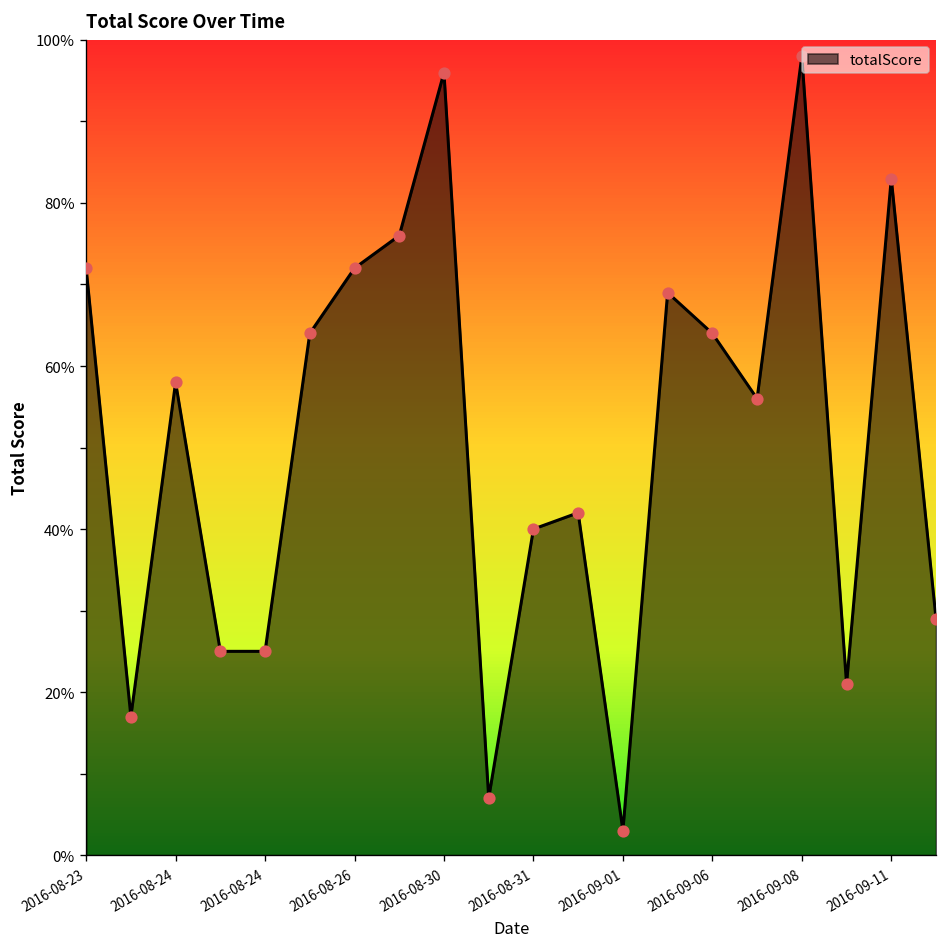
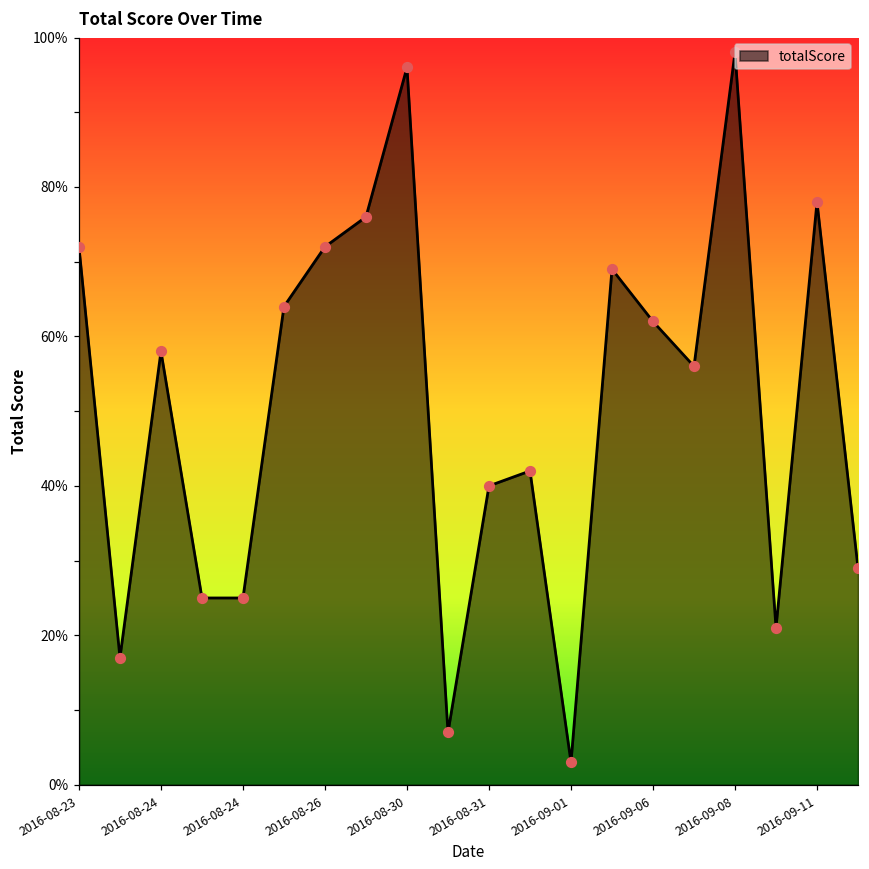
2016-09-06: 64% -> 62%
2016-09-11: 83% -> 78%
